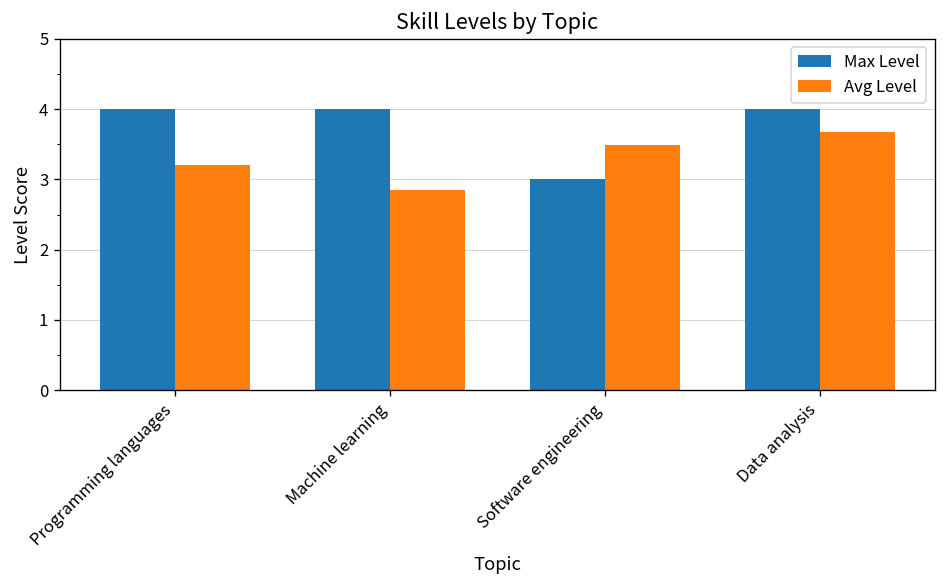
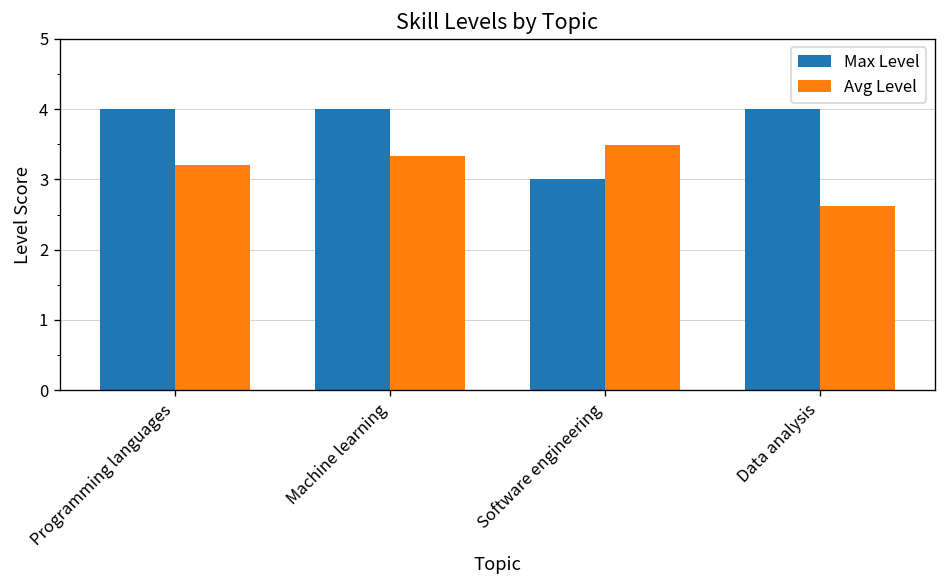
Avg Level, Machine learning: 2.8 -> 3.3
Avg Level, Data analysis: 3.7 -> 2.6
